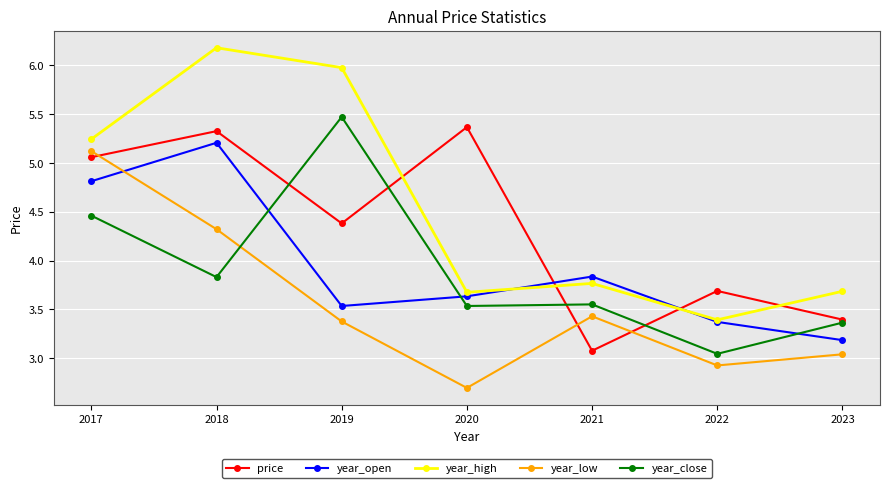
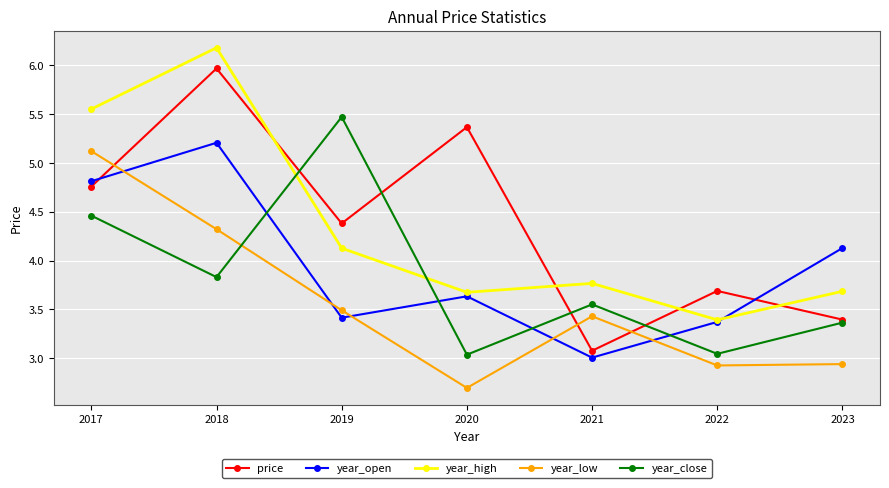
price, 2017: 5.1 -> 4.8
year_high, 2017: 5.2 -> 5.6
price, 2018: 5.3 -> 6.0
year_open, 2019: 3.5 -> 3.4
year_high, 2019: 6.0 -> 4.1
year_low, 2019: 3.4 -> 3.5
year_close, 2020: 3.5 -> 3.0
year_open, 2021: 3.8 -> 3.0
year_open, 2023: 3.2 -> 4.1
year_low, 2023: 3.0 -> 2.9
